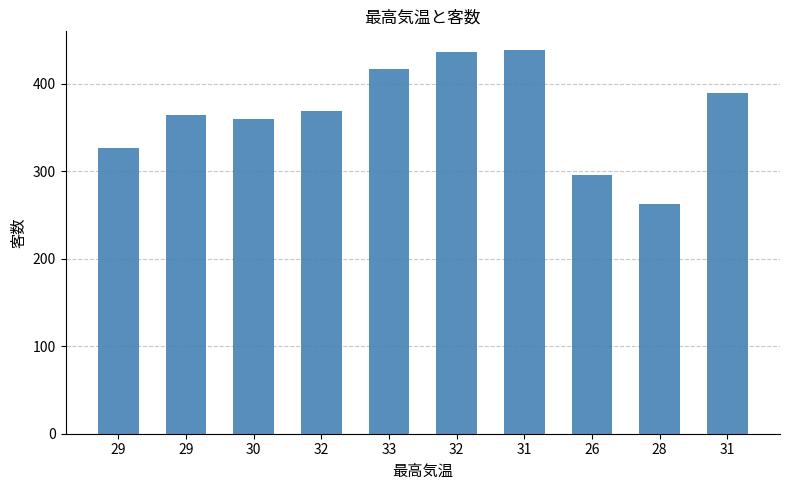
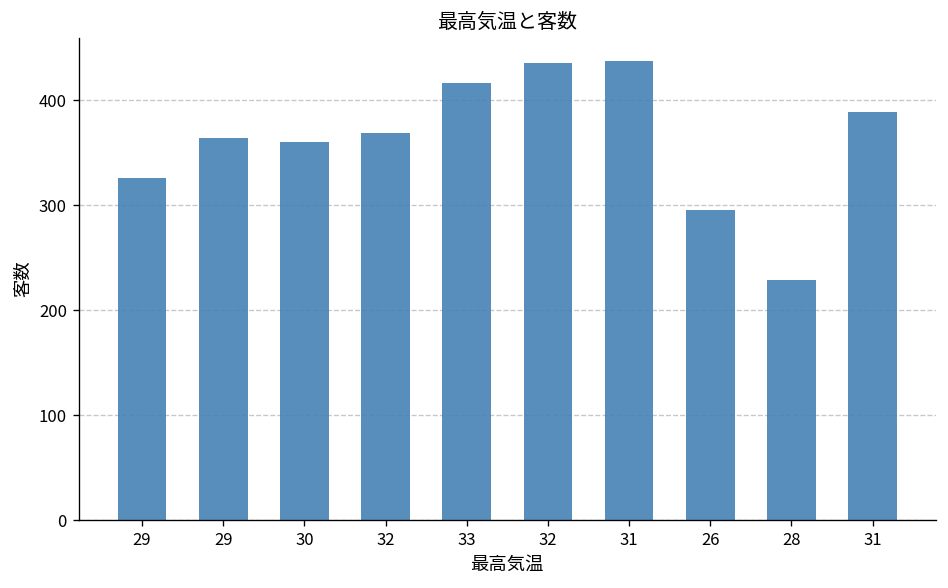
28: 260 -> 230
